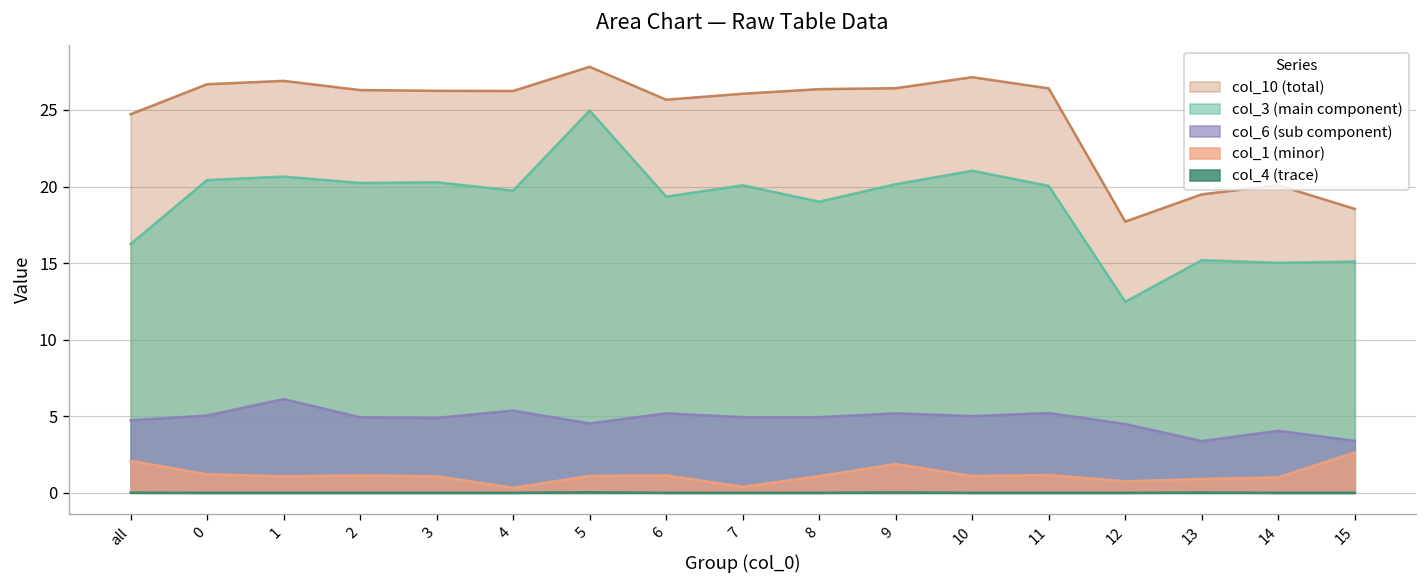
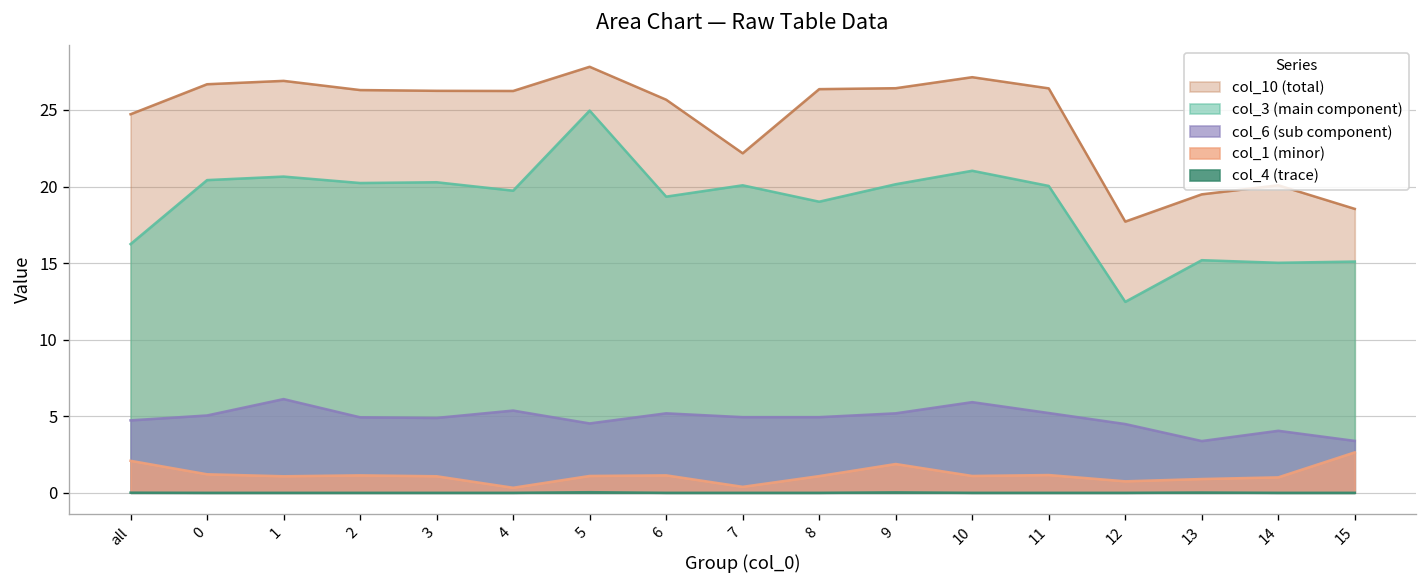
col_10 (total), 7: 26.1 -> 22.2
col_6 (sub component), 10: 5.0 -> 5.9
